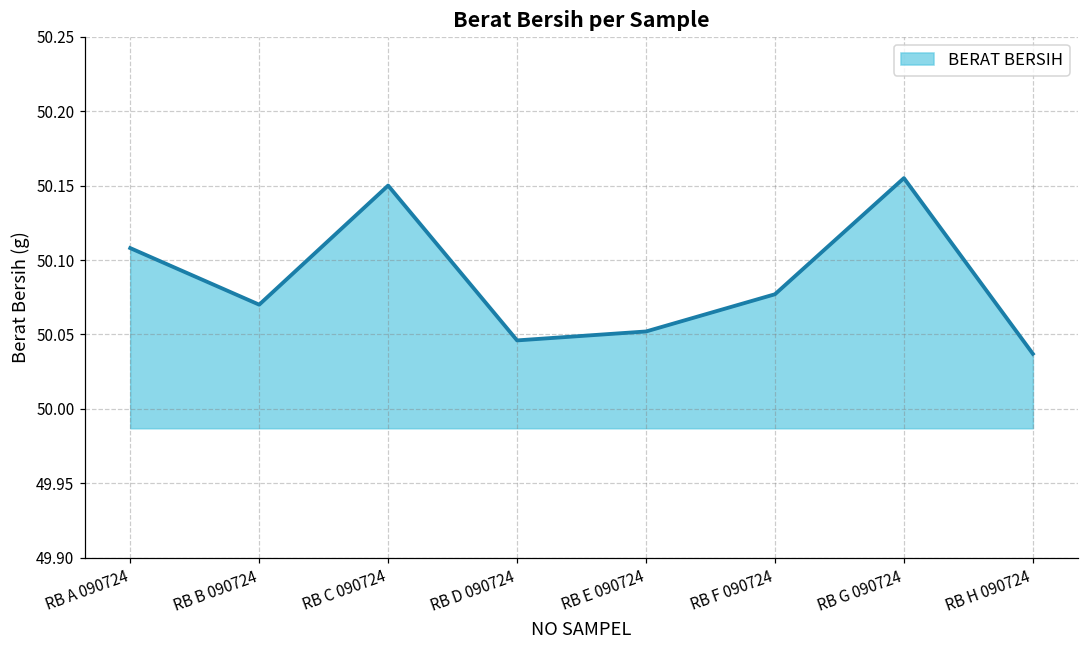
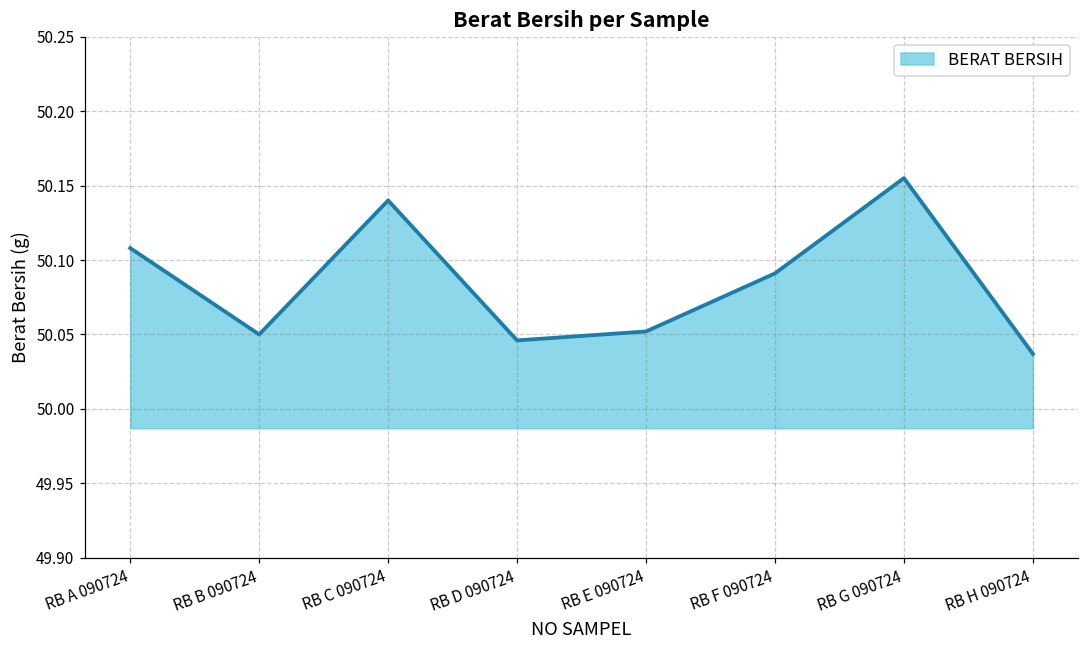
RB B 090724: 50.07 -> 50.05
RB C 090724: 50.15 -> 50.14
RB F 090724: 50.077 -> 50.091
